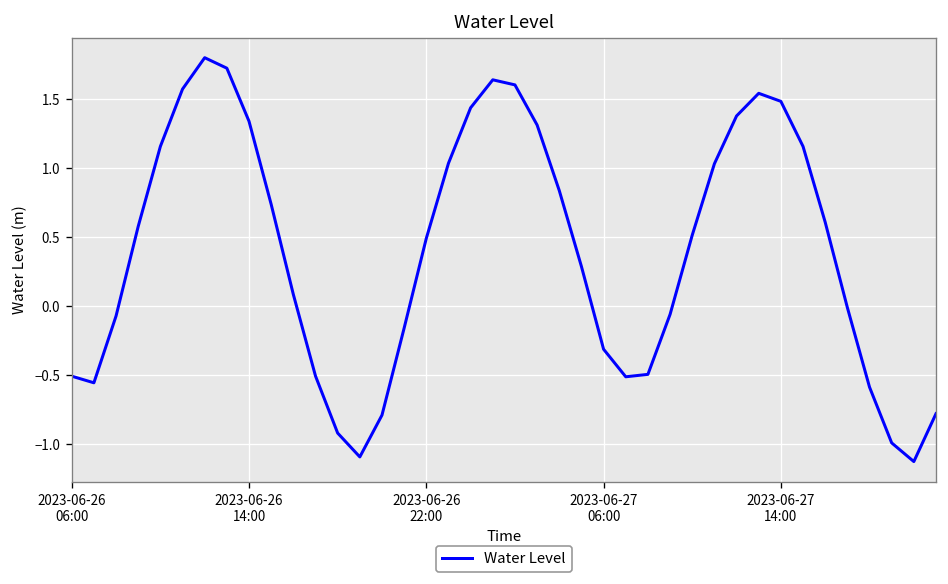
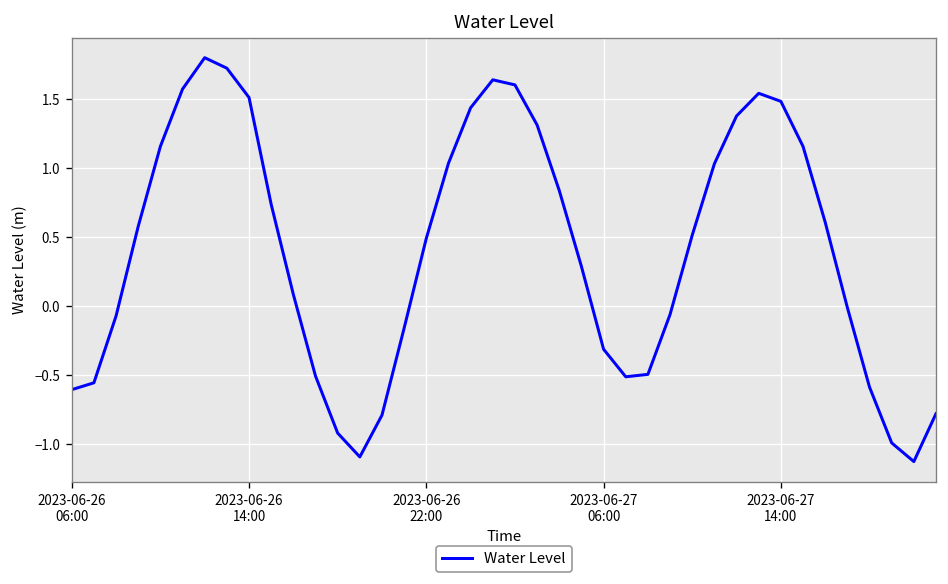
2023-06-26 06:00: -0.51 -> -0.60
2023-06-26 14:00: 1.34 -> 1.51
